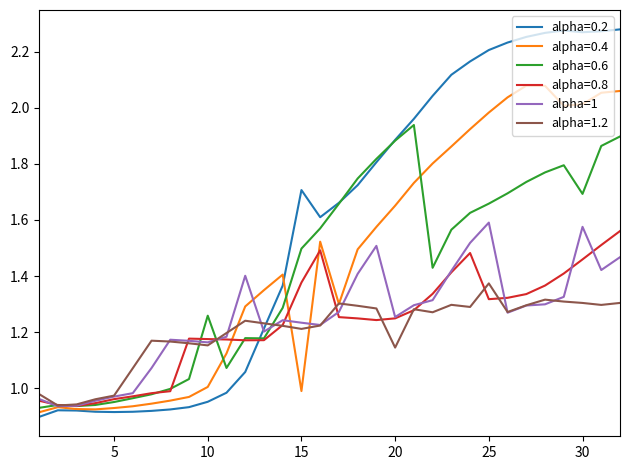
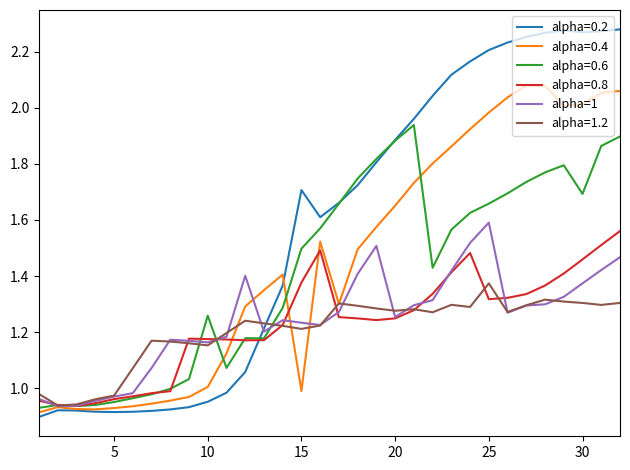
alpha=1.2, 20: 1.14 -> 1.28
alpha=1, 30: 1.58 -> 1.37
